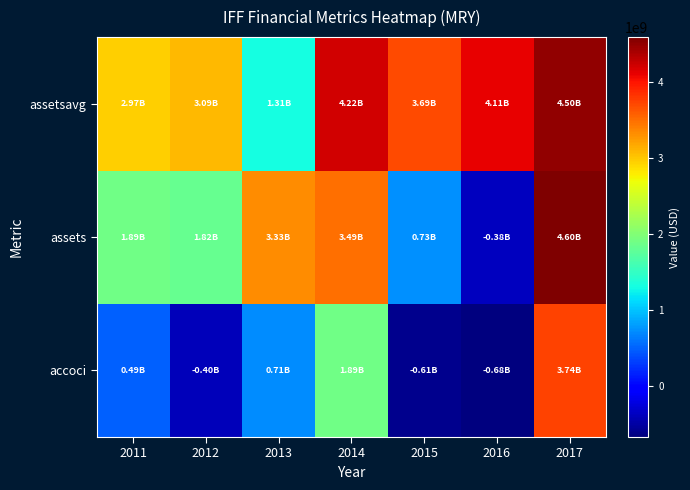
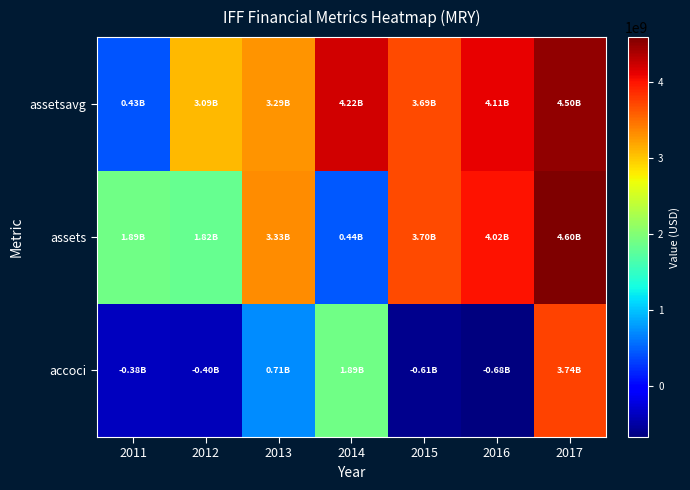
assetsavg, 2011: 2.97B -> 0.43B
assetsavg, 2013: 1.31B -> 3.29B
assets, 2014: 3.49B -> 0.44B
assets, 2015: 0.73B -> 3.70B
assets, 2016: -0.38B -> 4.02B
accoci, 2011: 0.49B -> -0.38B
